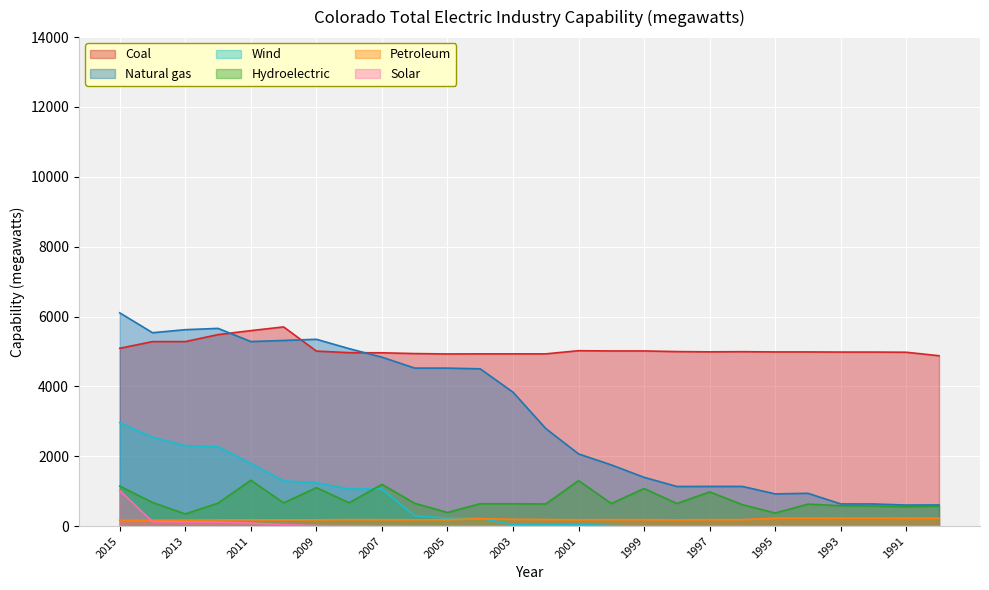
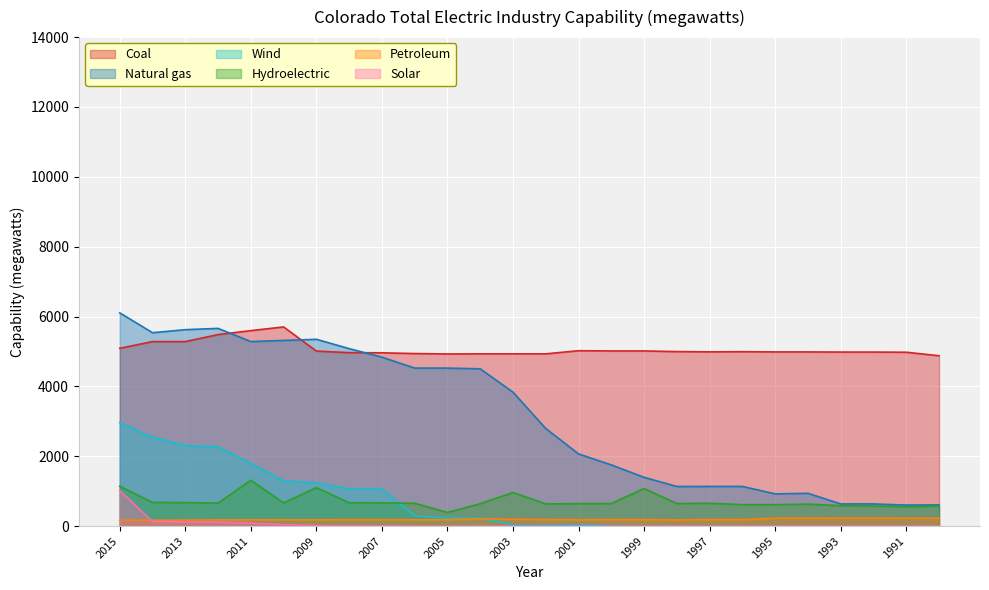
Hydroelectric, 2013: 300 -> 700
Hydroelectric, 2007: 1200 -> 700
Hydroelectric, 2003: 600 -> 1000
Hydroelectric, 2001: 1300 -> 600
Hydroelectric, 1997: 1000 -> 700
Hydroelectric, 1995: 400 -> 600
